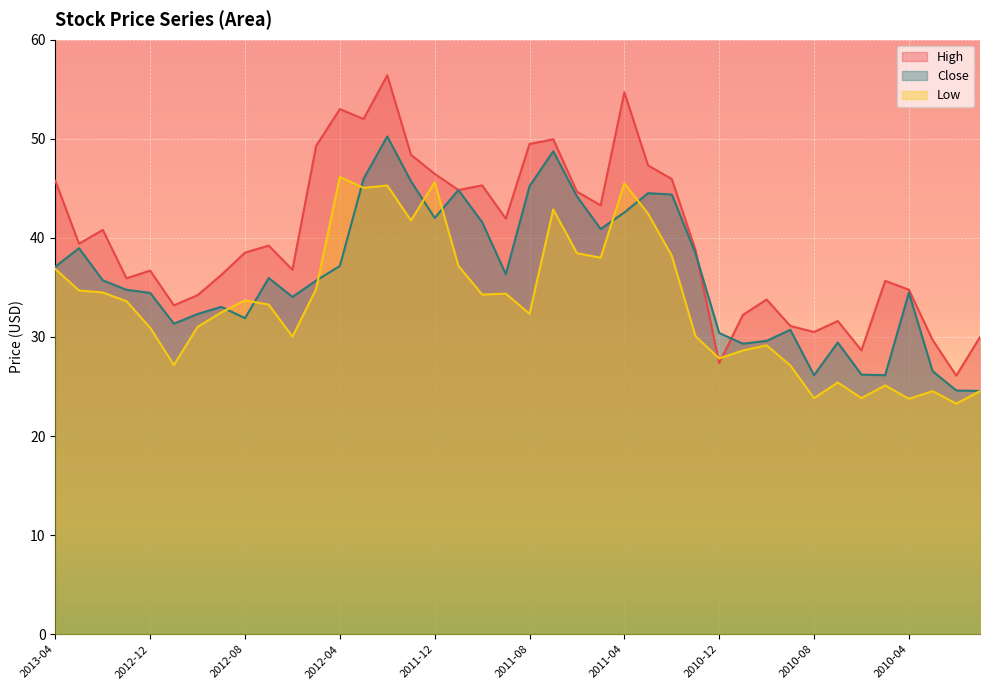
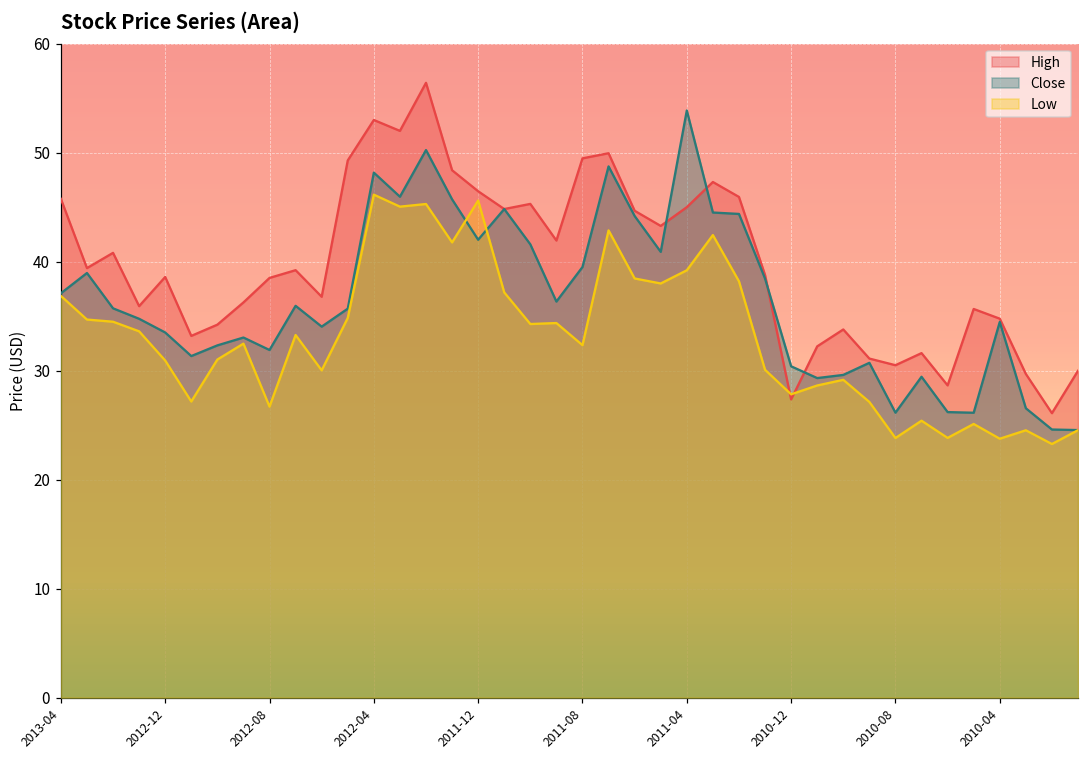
High, 2012-12: 37 -> 39
Close, 2012-12: 34.5 -> 33.5
Low, 2012-08: 34 -> 27
Close, 2012-04: 37 -> 48
Close, 2011-08: 45 -> 40
High, 2011-04: 55 -> 45
Close, 2011-04: 43 -> 54
Low, 2011-04: 46 -> 39
